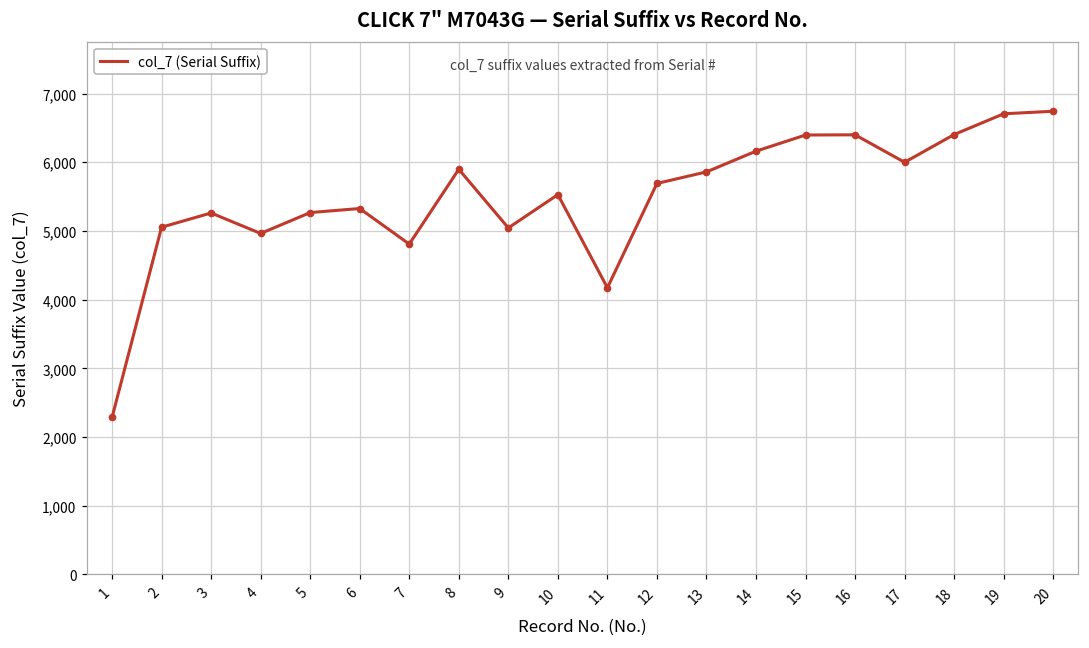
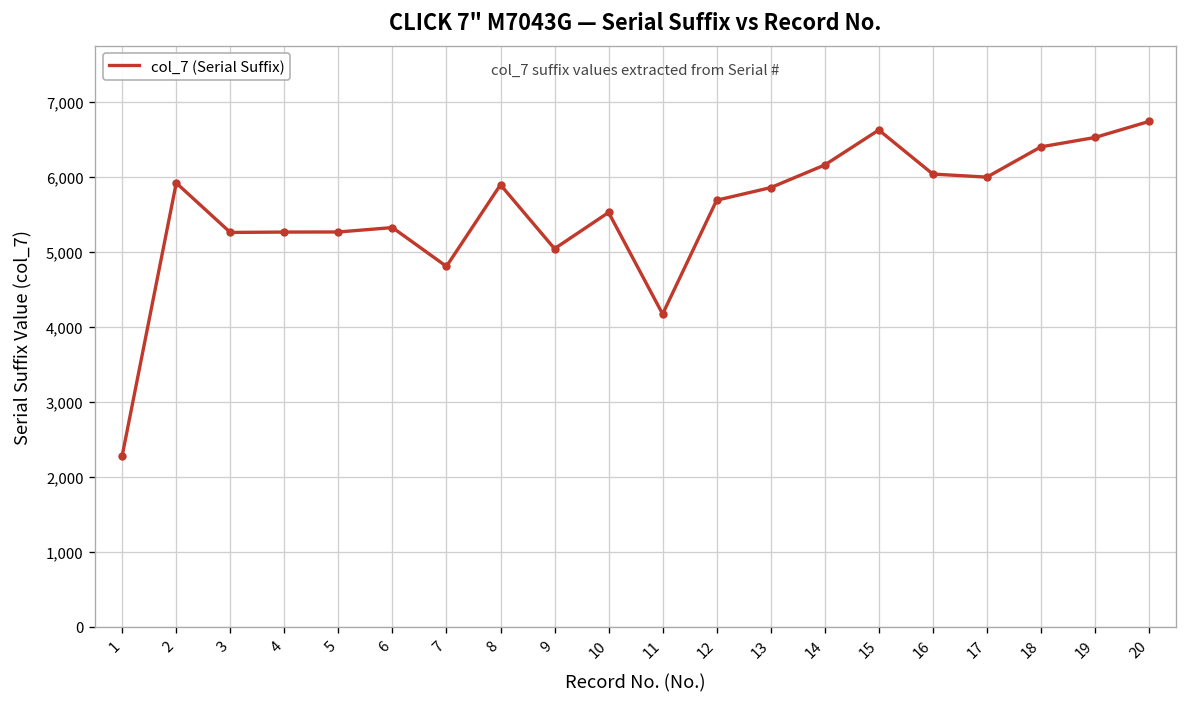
2: 5,100 -> 5,900
4: 5,000 -> 5,300
15: 6,400 -> 6,600
16: 6,400 -> 6,000
19: 6,700 -> 6,500
